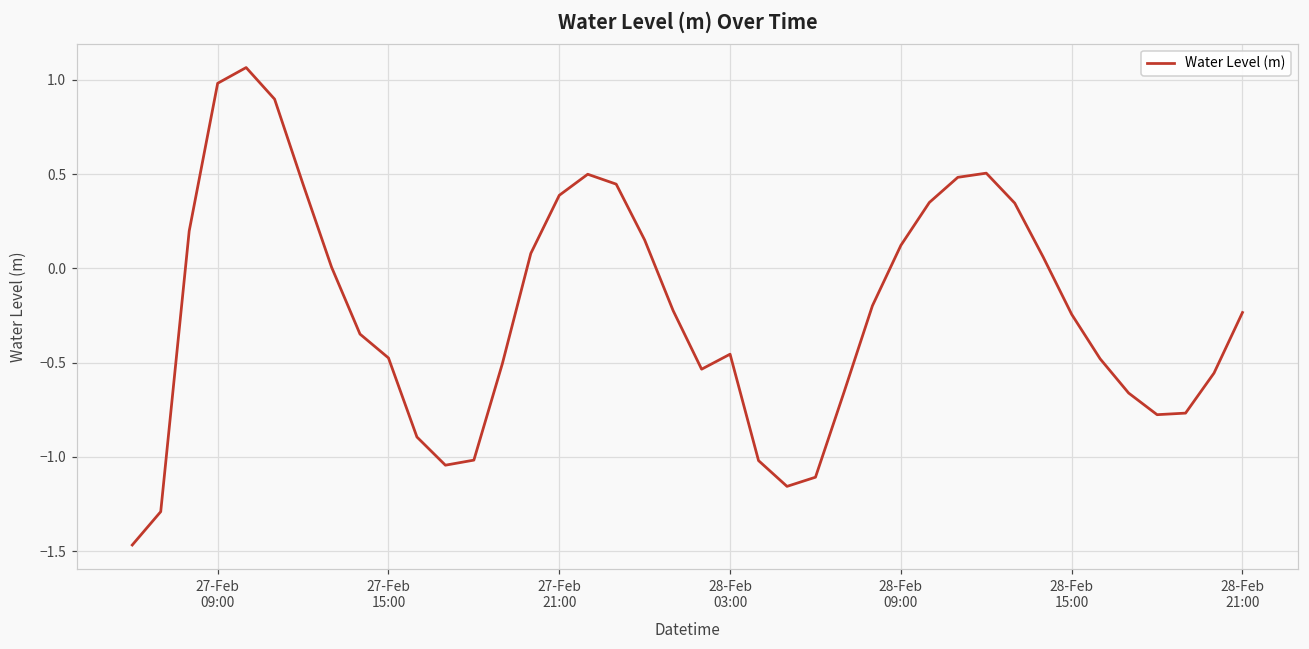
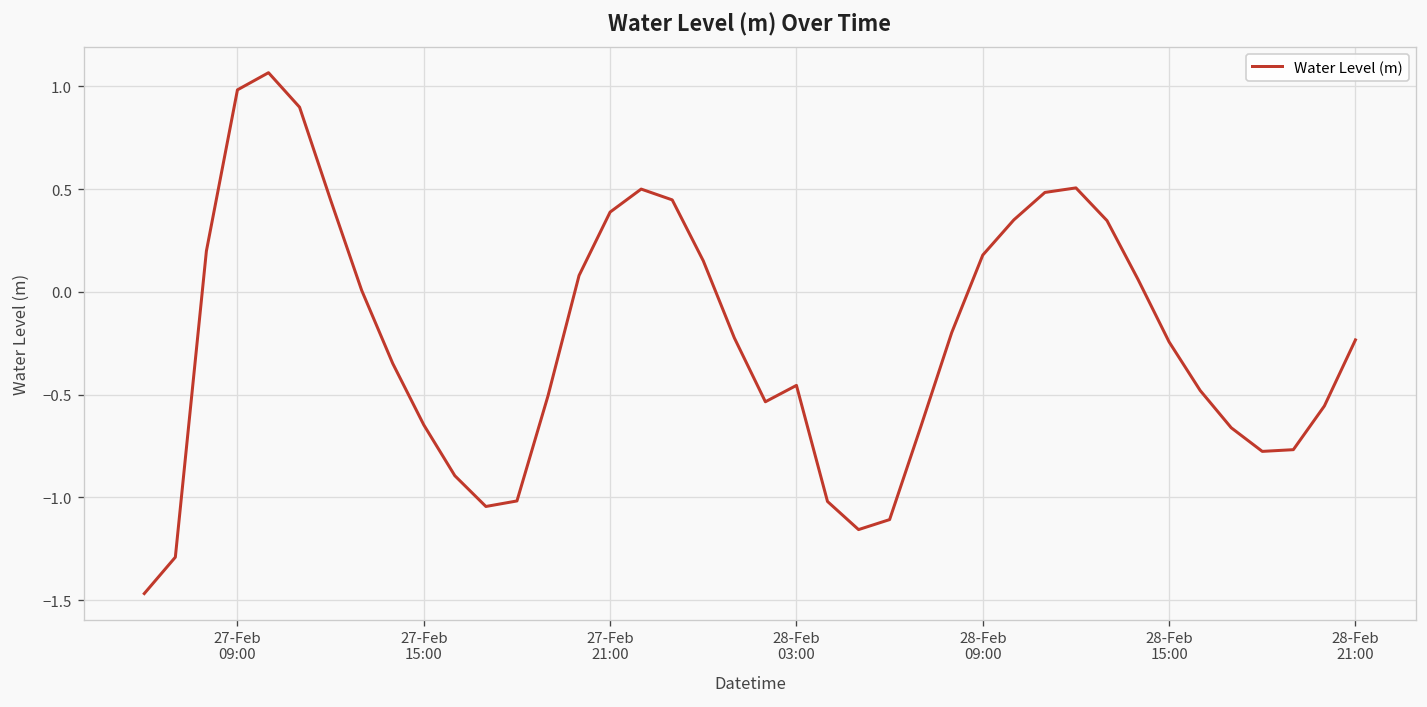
27-Feb 15:00: -0.47 -> -0.65
28-Feb 09:00: 0.12 -> 0.18
